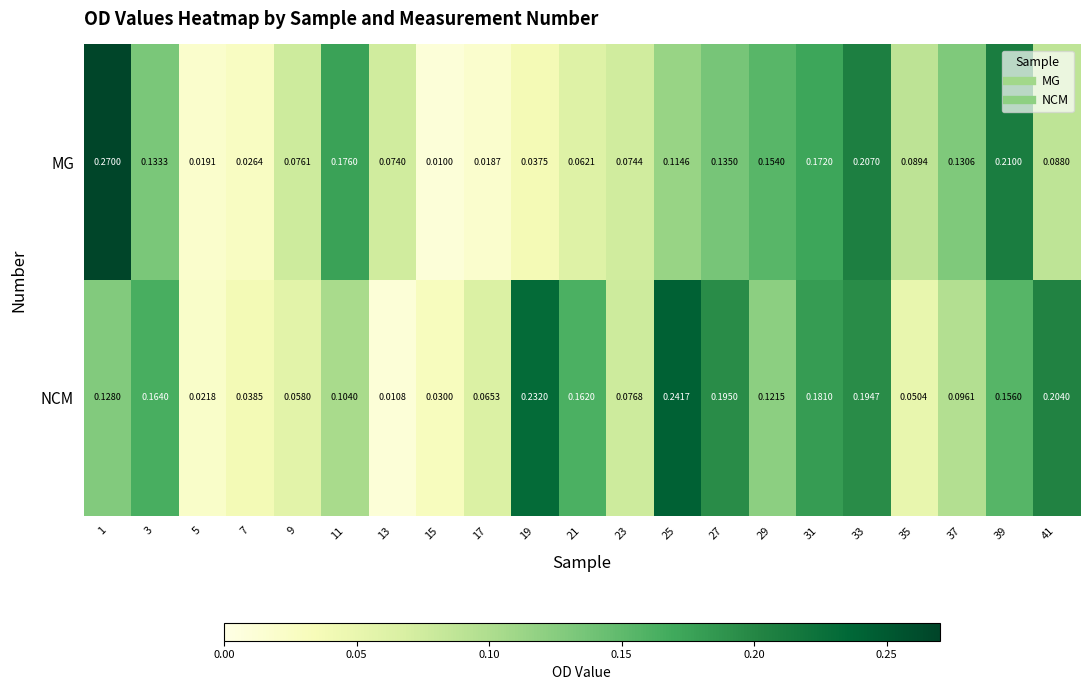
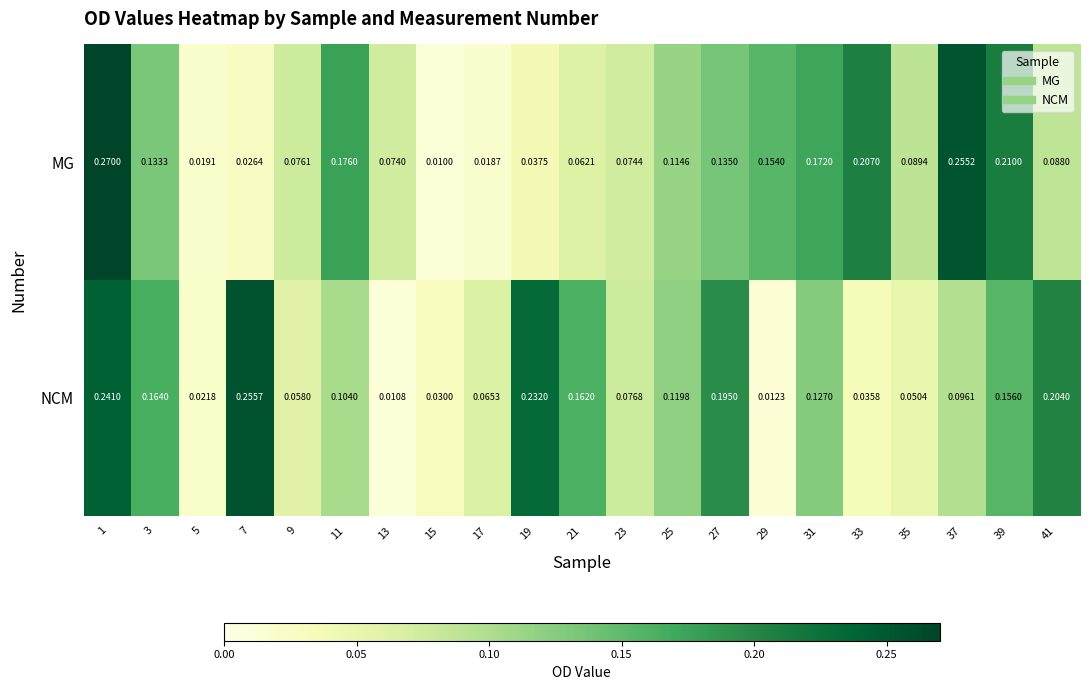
MG, 37: 0.1306 -> 0.2552
NCM, 1: 0.1280 -> 0.2410
NCM, 7: 0.0385 -> 0.2557
NCM, 25: 0.2417 -> 0.1198
NCM, 29: 0.1215 -> 0.0123
NCM, 31: 0.1810 -> 0.1270
NCM, 33: 0.1947 -> 0.0358
